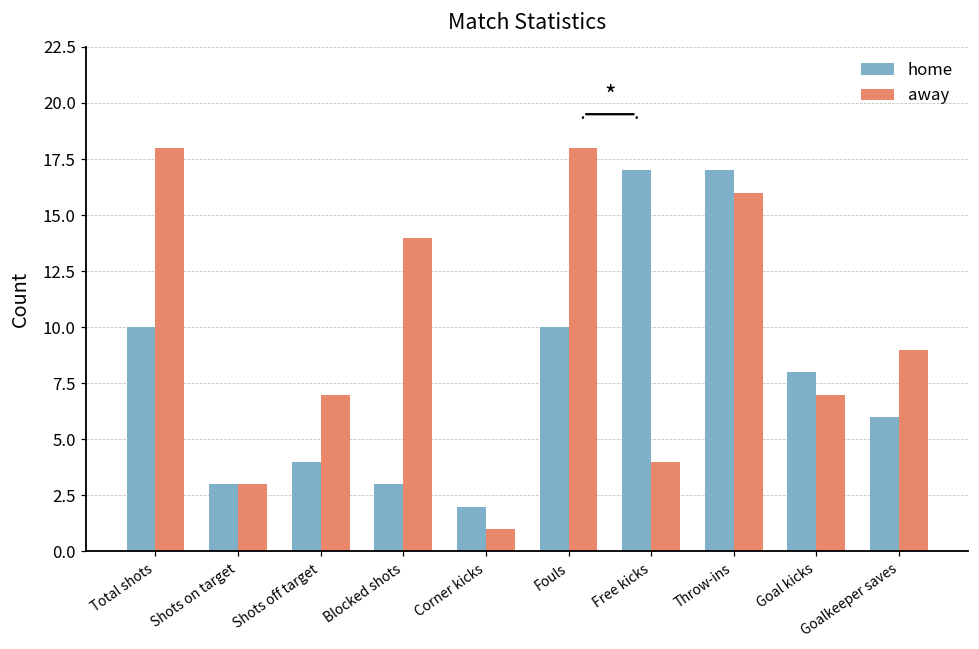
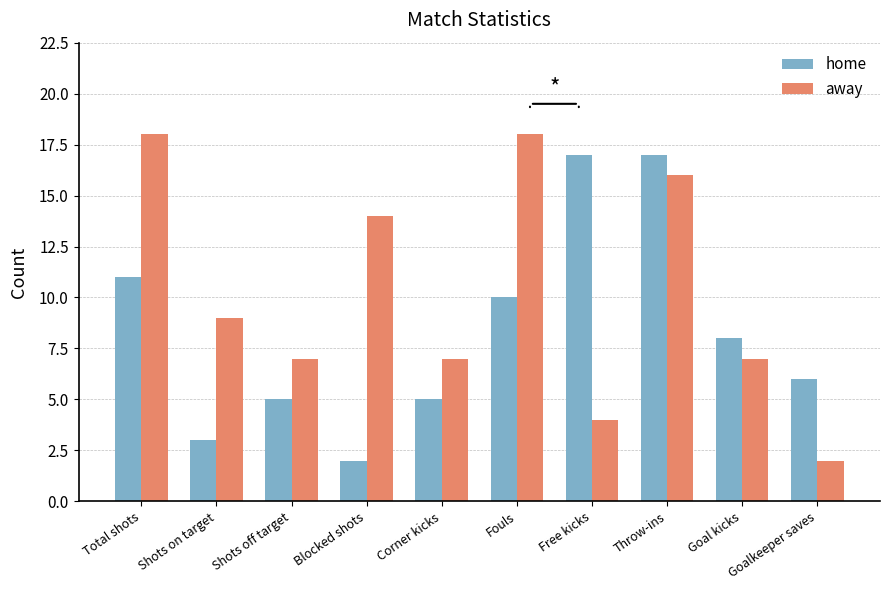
home, Total shots: 10 -> 11
away, Shots on target: 3 -> 9
home, Shots off target: 4 -> 5
home, Blocked shots: 3 -> 2
home, Corner kicks: 2 -> 5
away, Corner kicks: 1 -> 7
away, Goalkeeper saves: 9 -> 2
